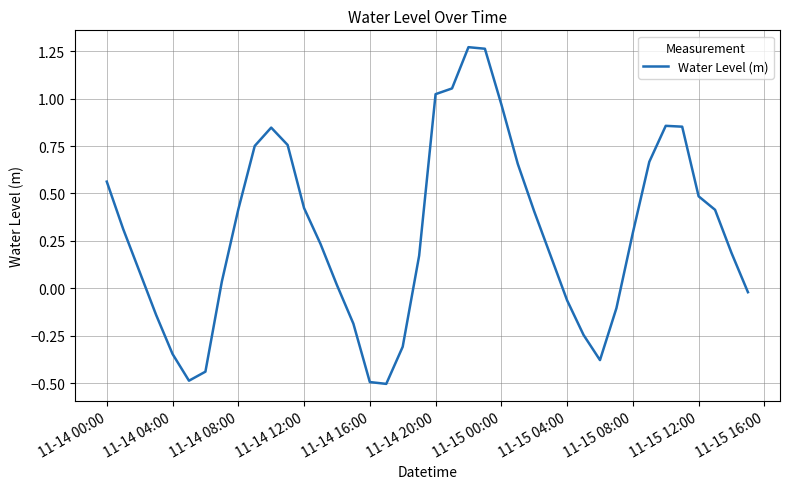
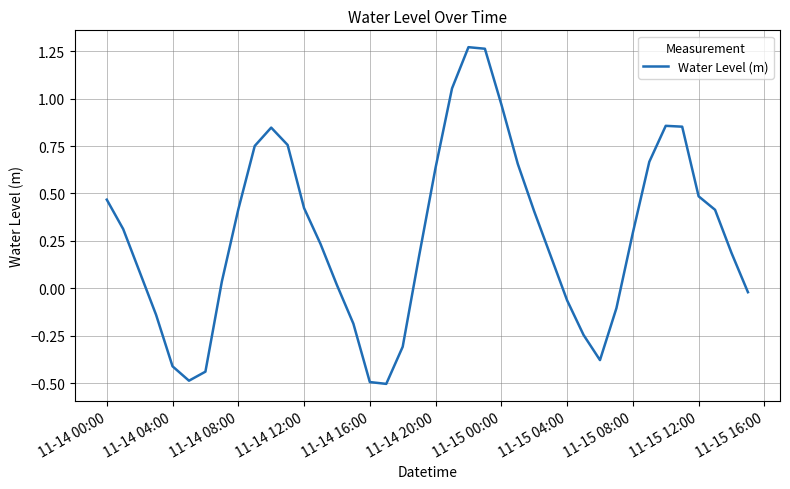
11-14 00:00: 0.56 -> 0.47
11-14 04:00: -0.35 -> -0.41
11-14 20:00: 1.02 -> 0.64
